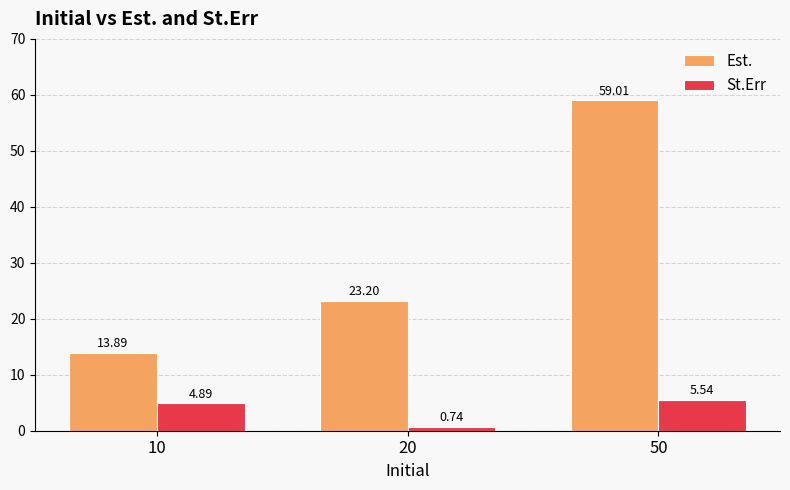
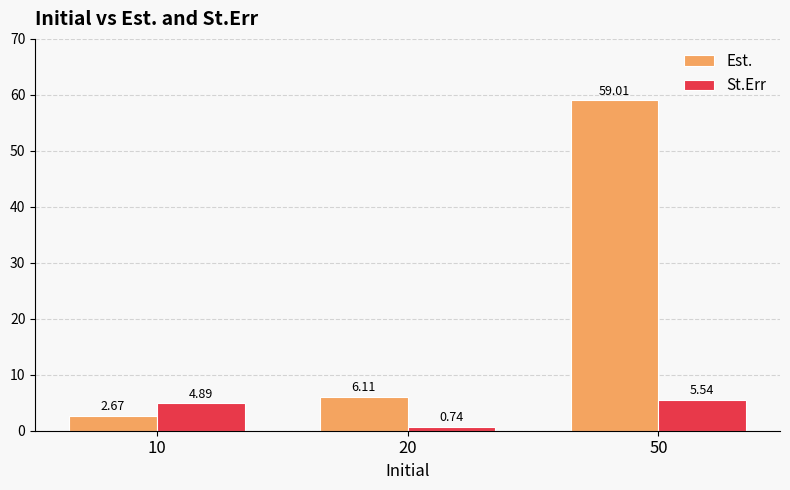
Est., 10: 13.89 -> 2.67
Est., 20: 23.20 -> 6.11
